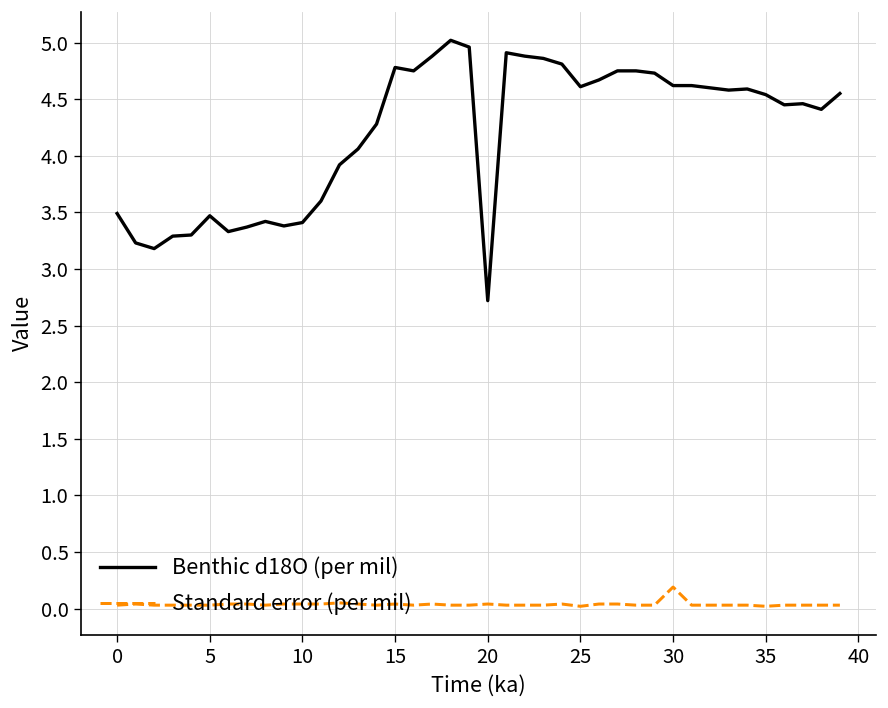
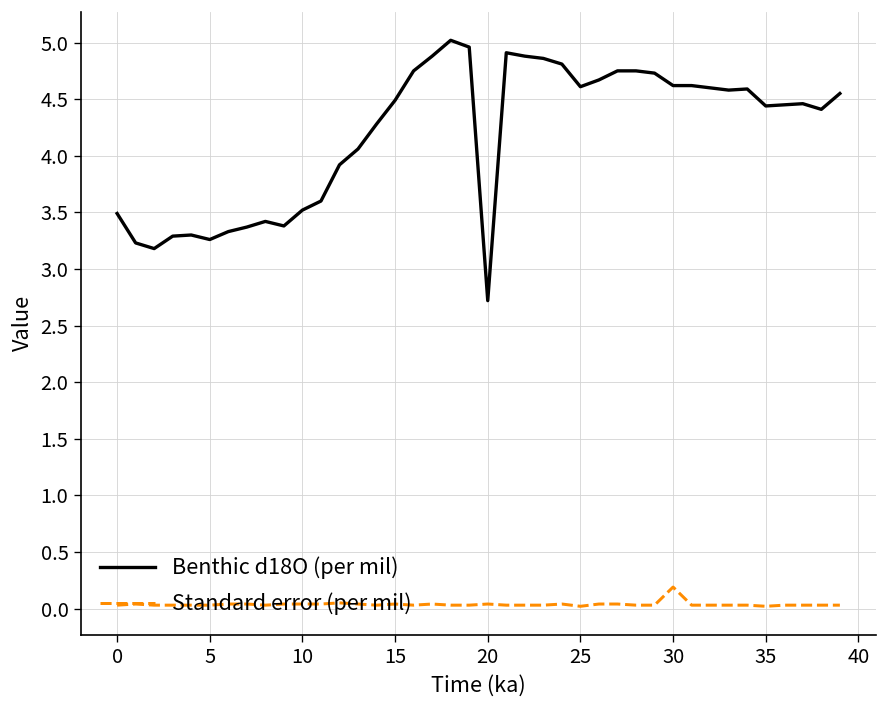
Benthic d18O (per mil), 5: 3.5 -> 3.3
Benthic d18O (per mil), 10: 3.4 -> 3.5
Benthic d18O (per mil), 15: 4.8 -> 4.5
Benthic d18O (per mil), 35: 4.5 -> 4.4
